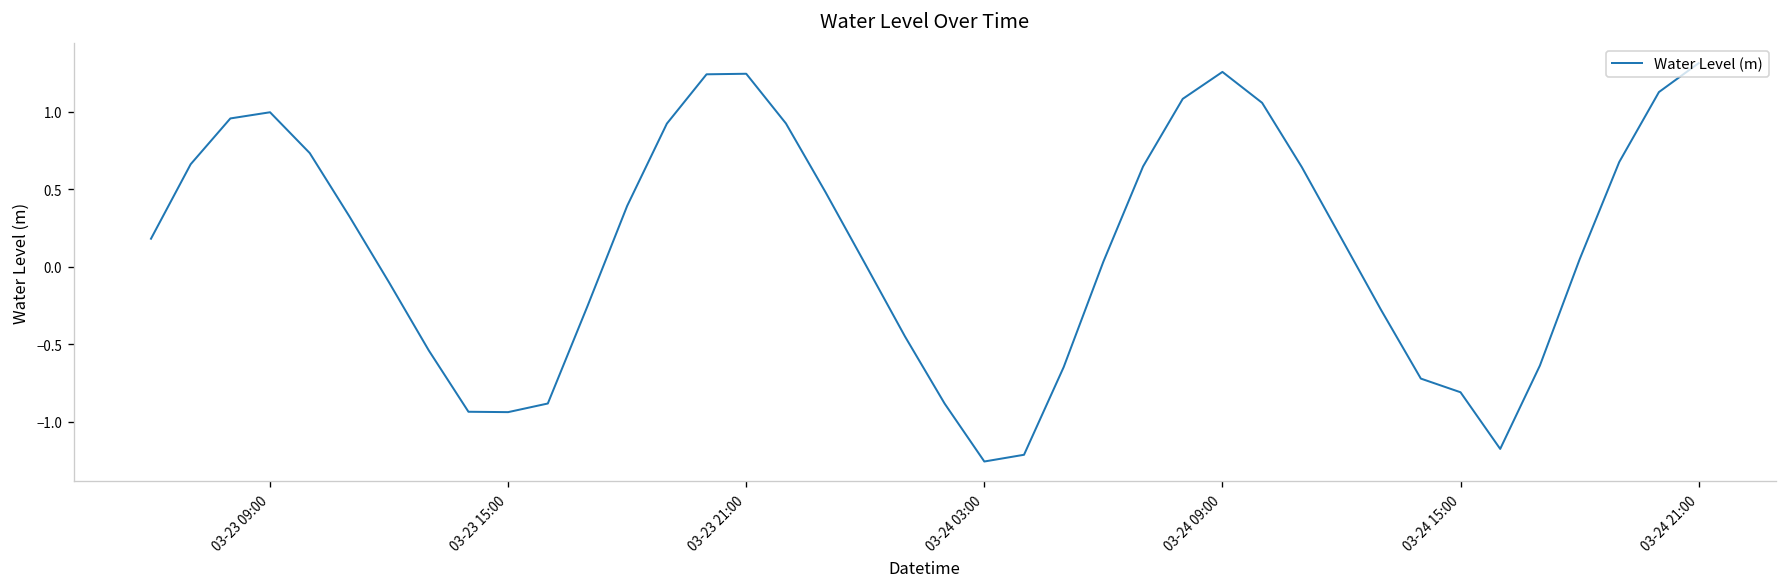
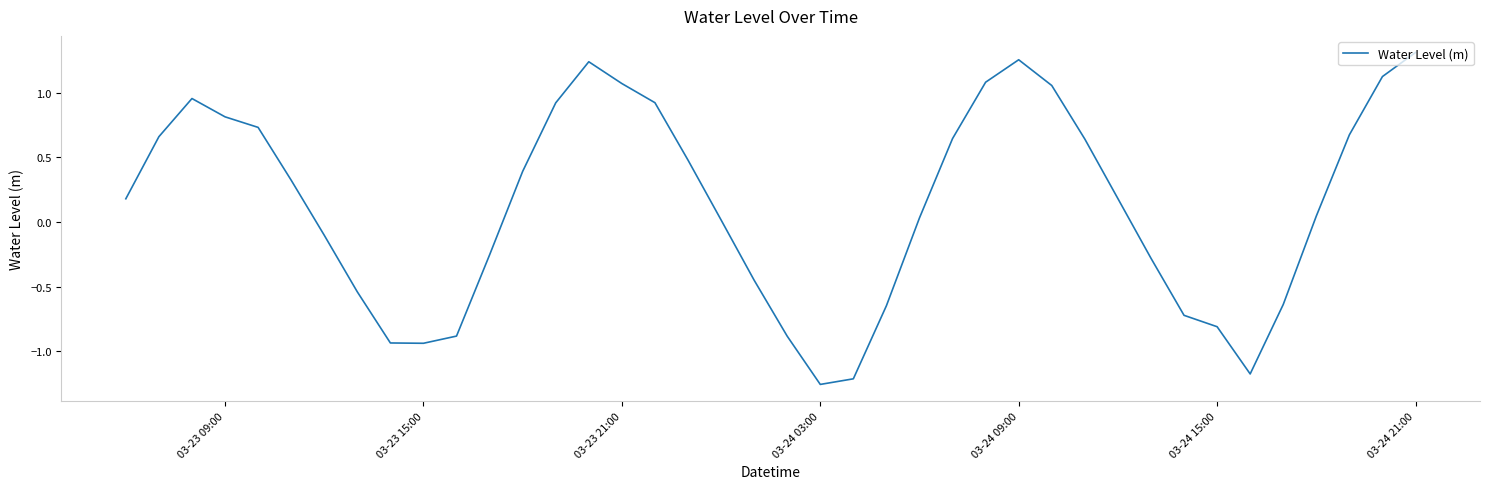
03-23 09:00: 1.00 -> 0.81
03-23 21:00: 1.24 -> 1.07
